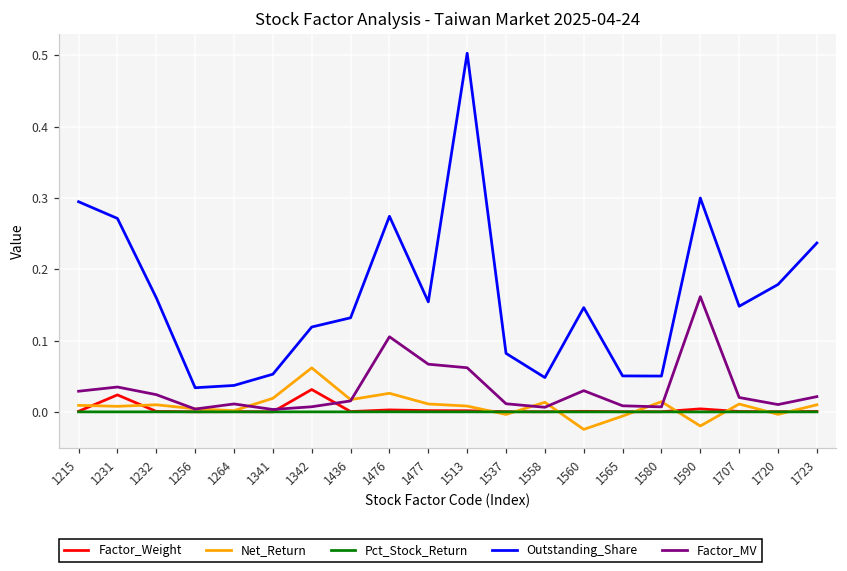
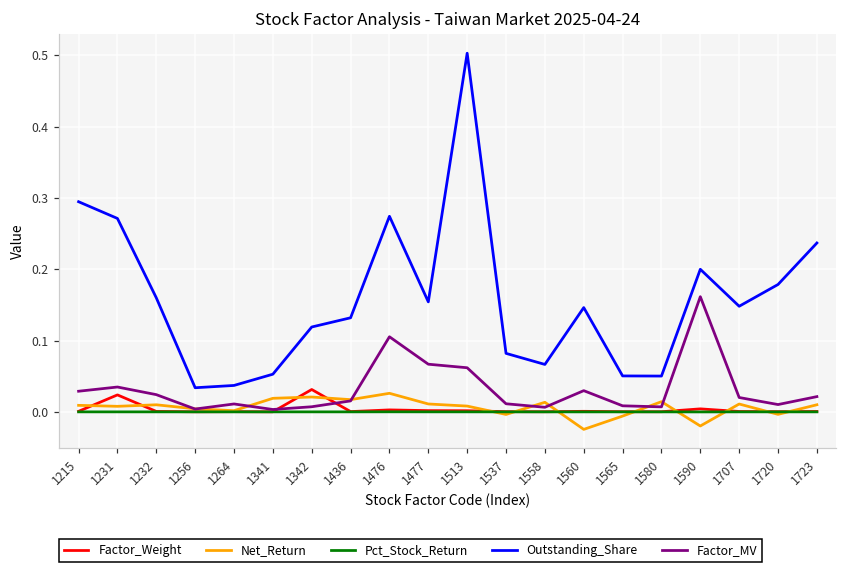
Net_Return, 1342: 0.06 -> 0.02
Outstanding_Share, 1558: 0.05 -> 0.07
Outstanding_Share, 1590: 0.3 -> 0.2
